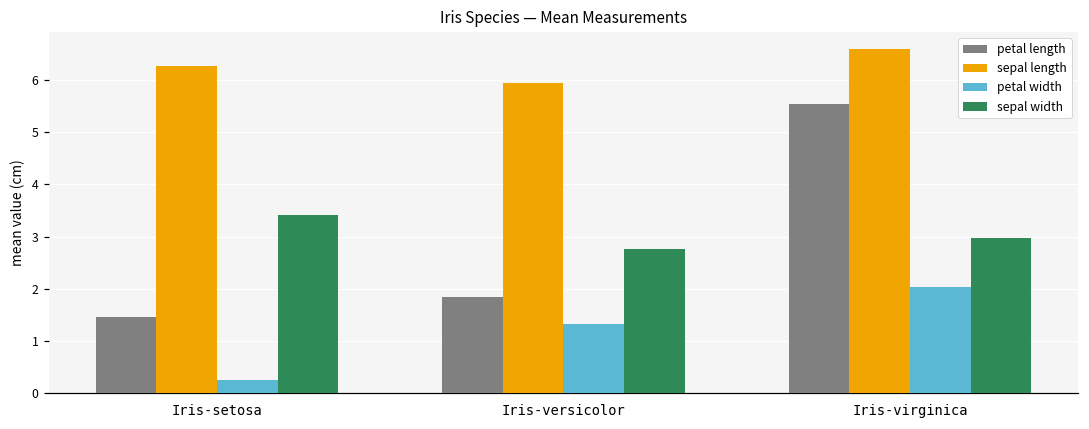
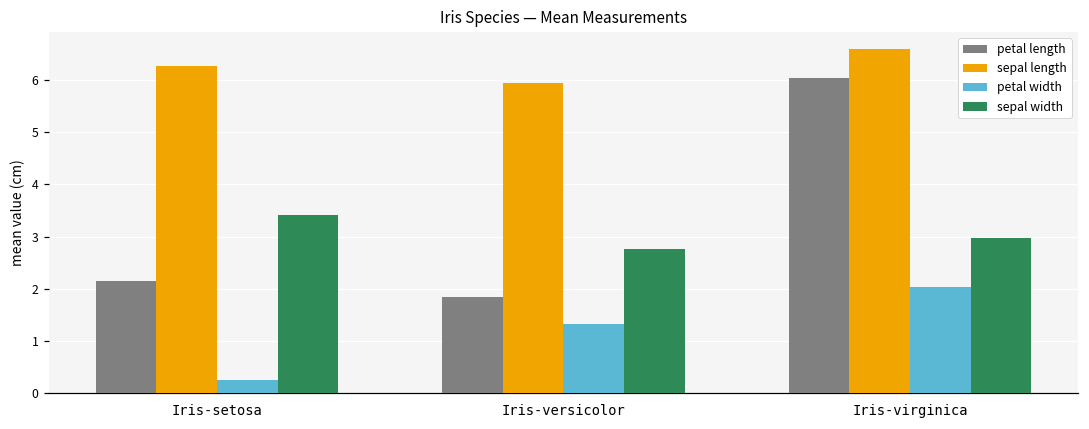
petal length, Iris-setosa: 1.5 -> 2.1
petal length, Iris-virginica: 5.6 -> 6.1
